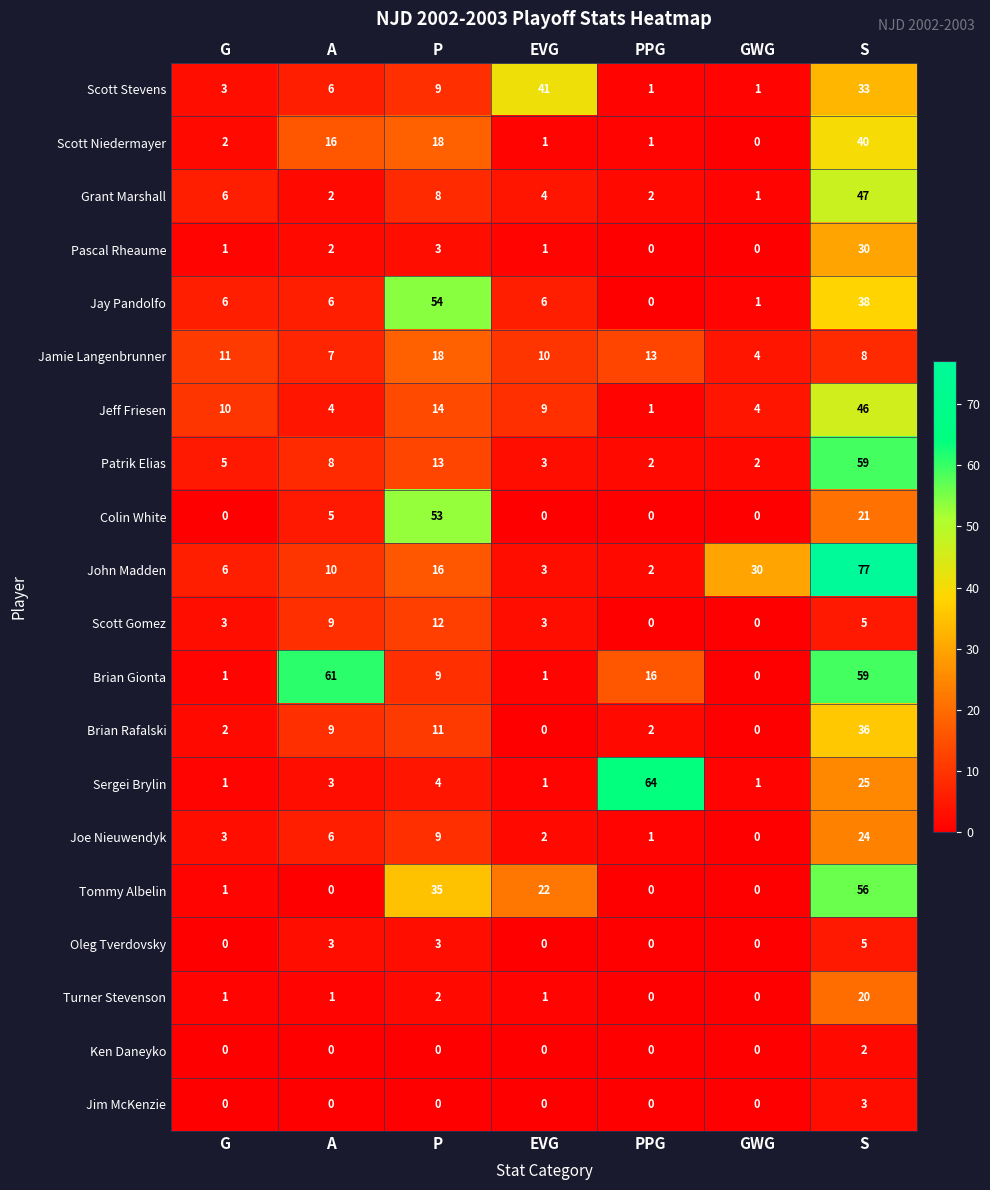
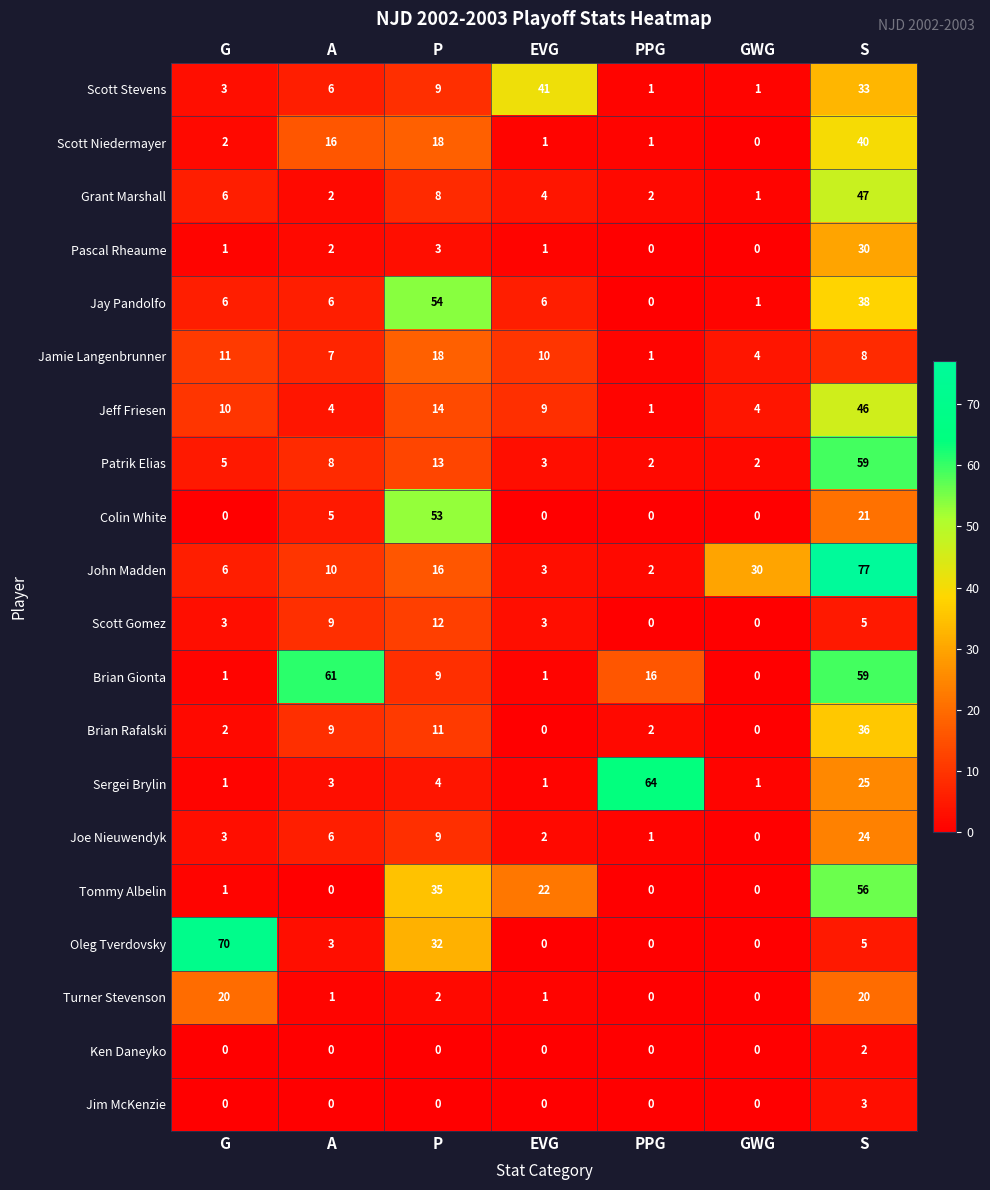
Jamie Langenbrunner, PPG: 13 -> 1
Oleg Tverdovsky, G: 0 -> 70
Oleg Tverdovsky, P: 3 -> 32
Turner Stevenson, G: 1 -> 20
